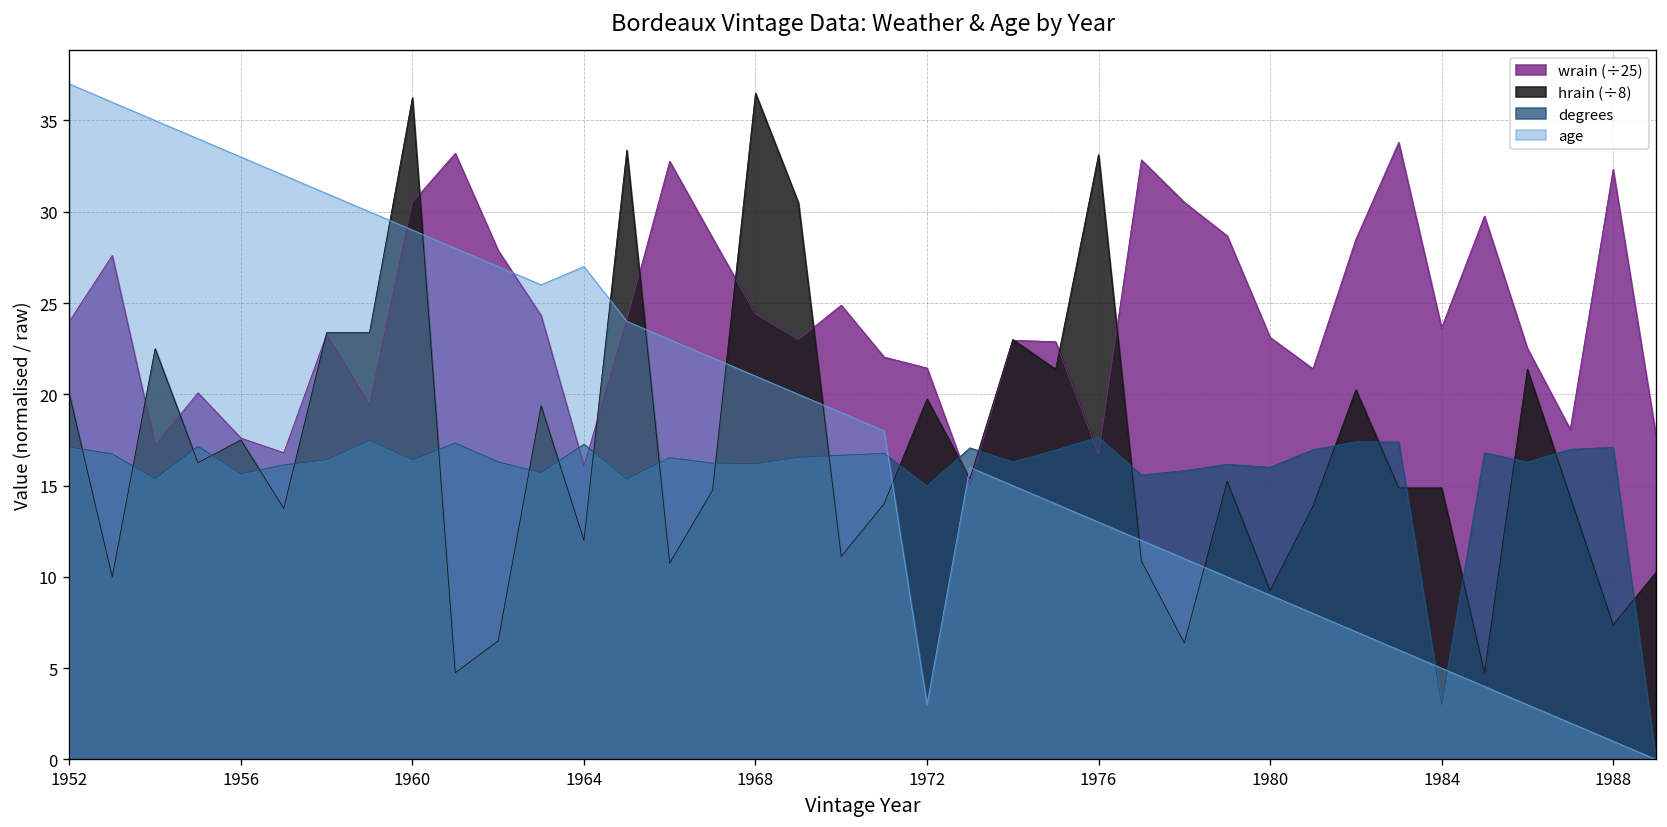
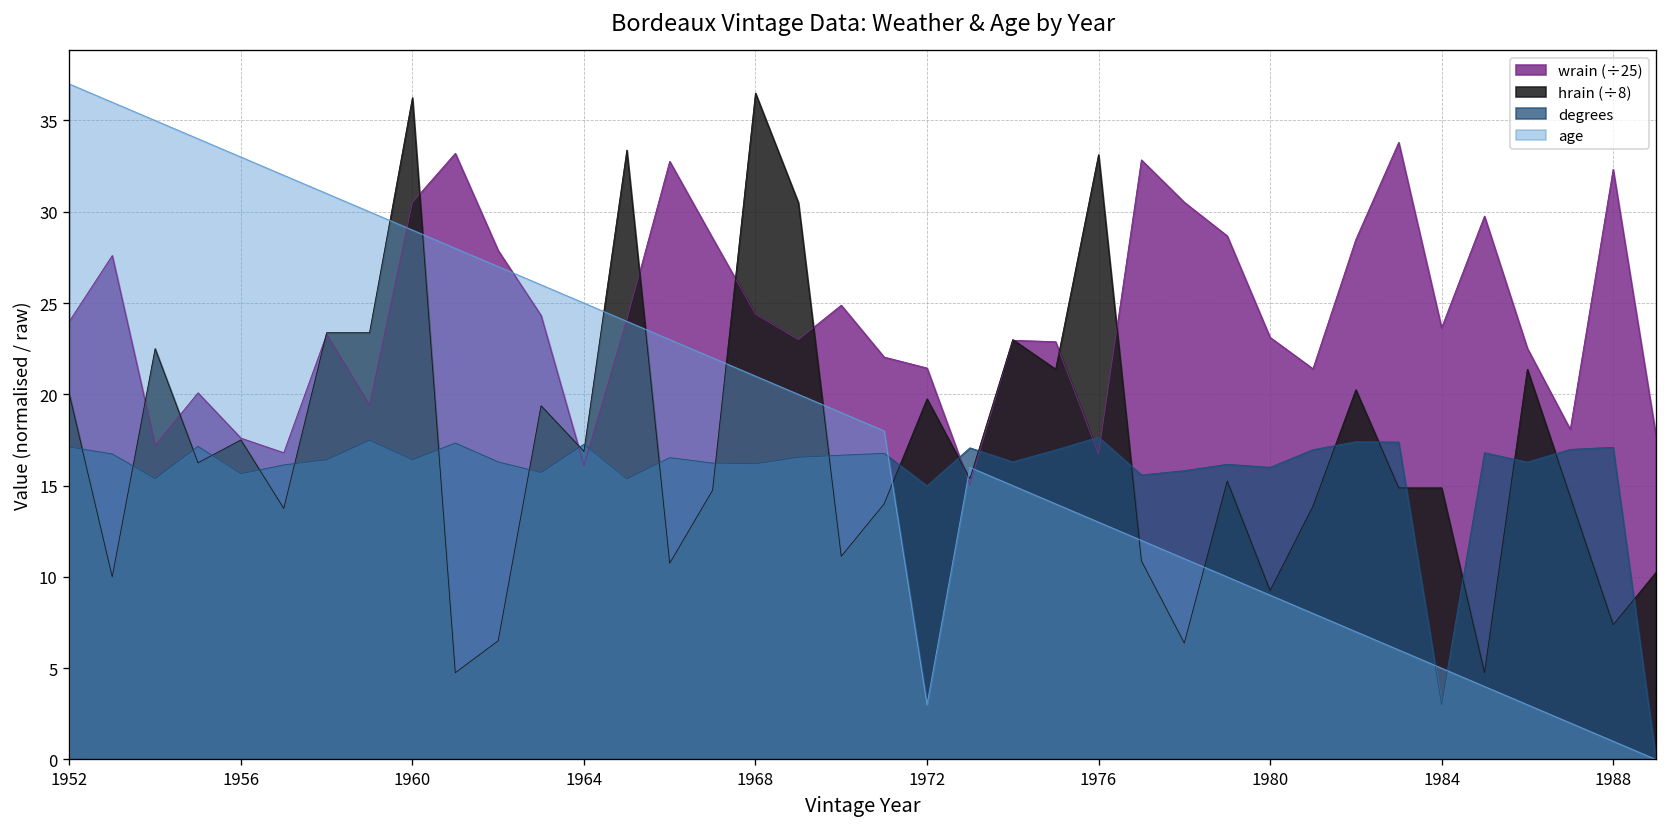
hrain (÷8), 1964: 12.0 -> 16.9
age, 1964: 27 -> 25
